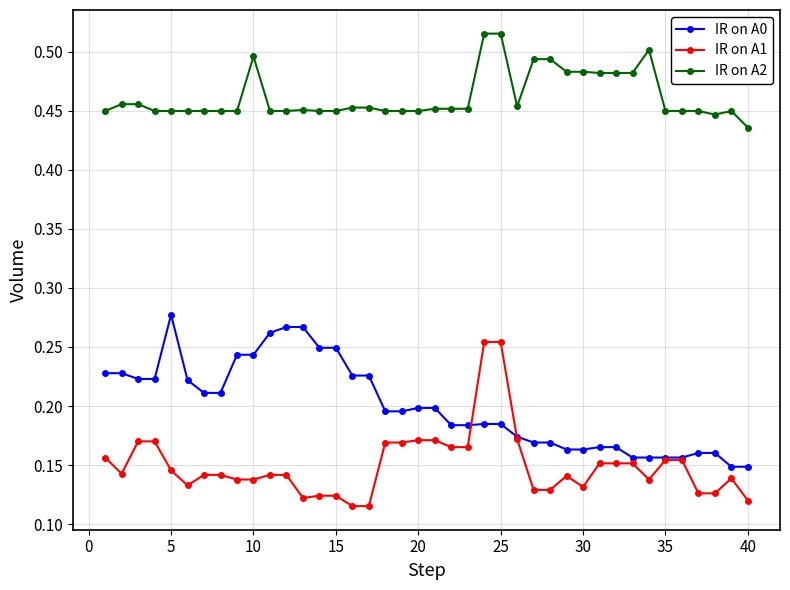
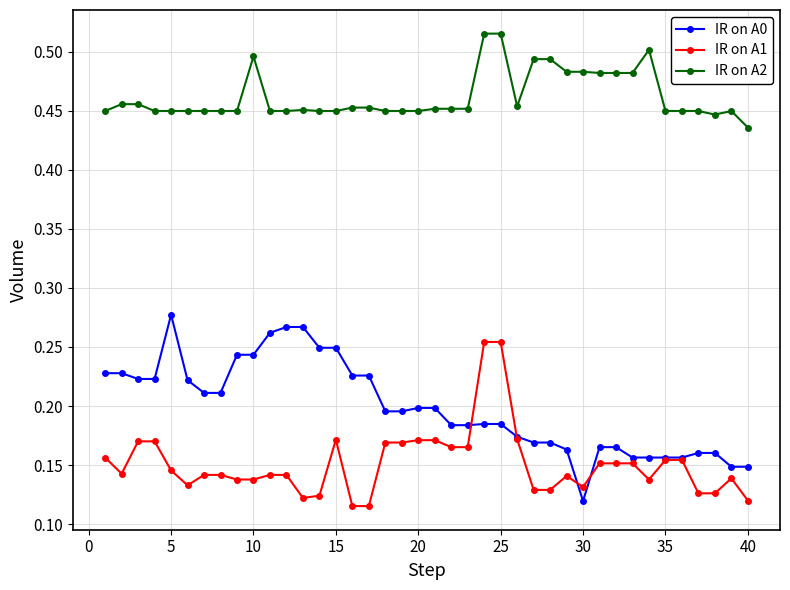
IR on A1, 15: 0.124 -> 0.172
IR on A0, 30: 0.163 -> 0.120
